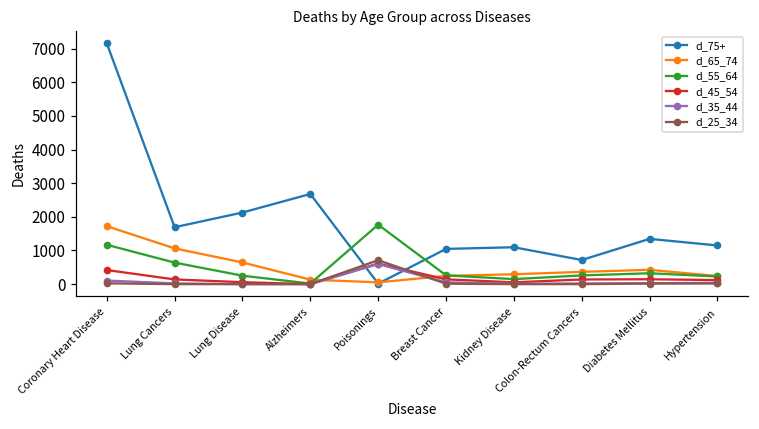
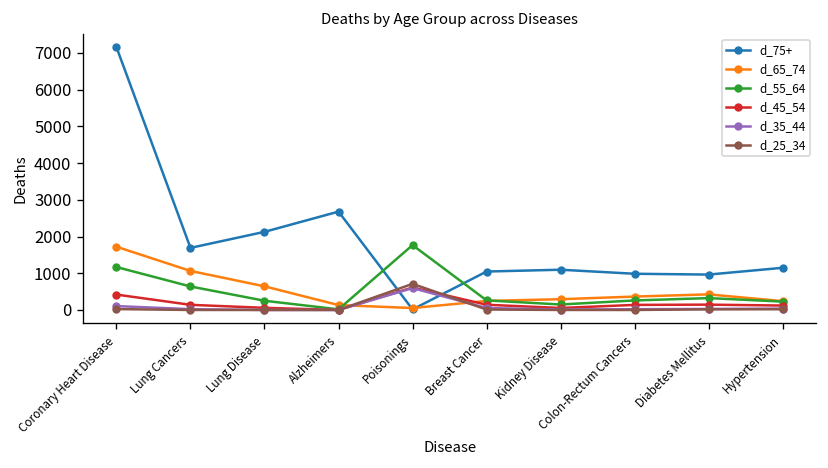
d_75+, Colon-Rectum Cancers: 700 -> 1000
d_75+, Diabetes Mellitus: 1300 -> 1000
